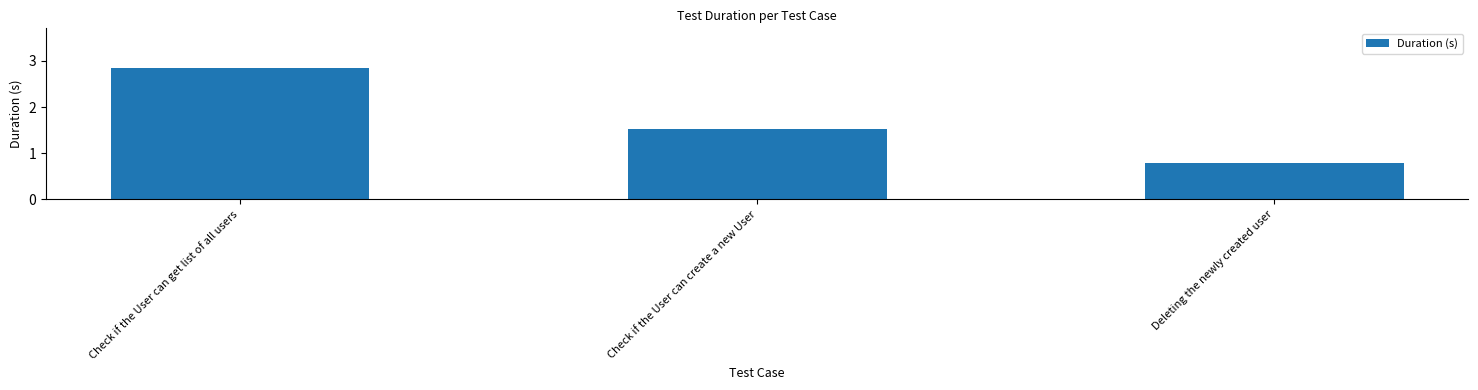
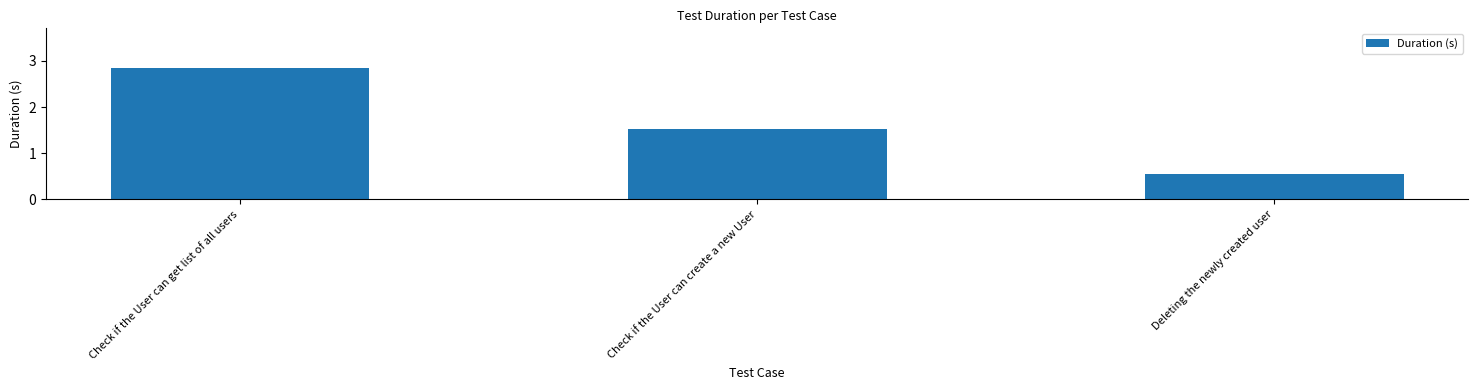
Deleting the newly created user: 0.8 -> 0.6
